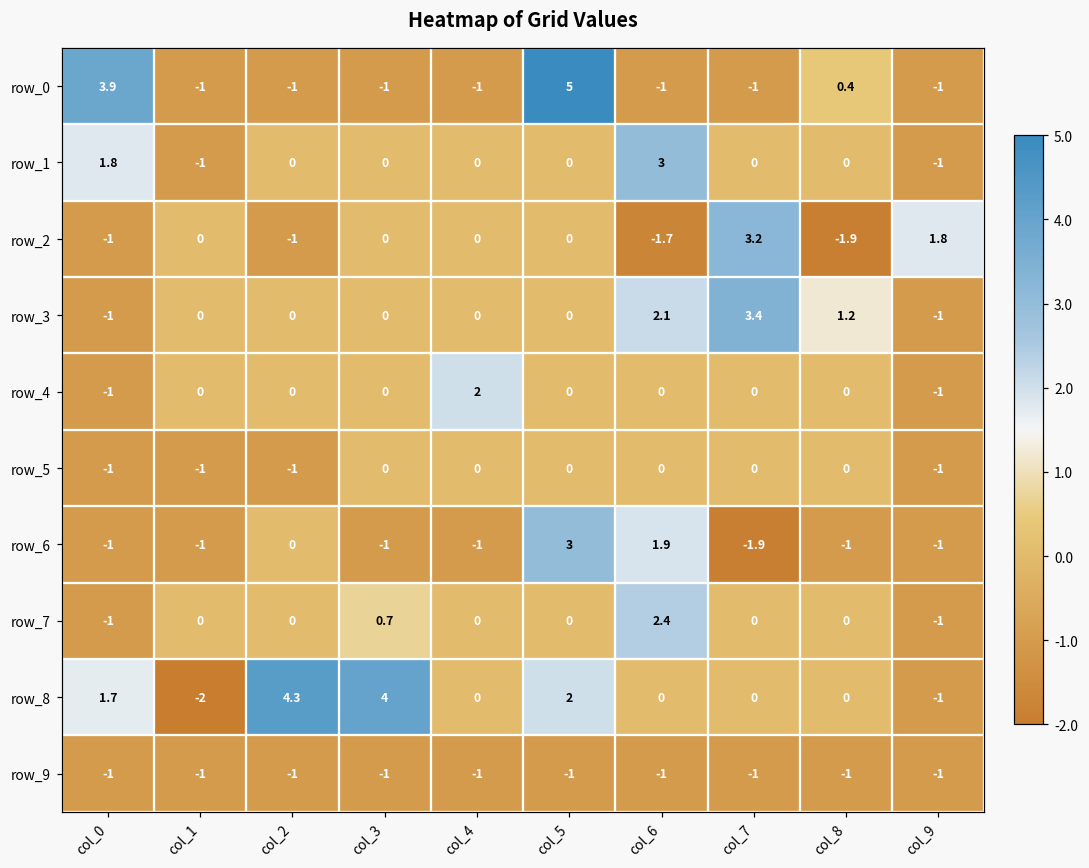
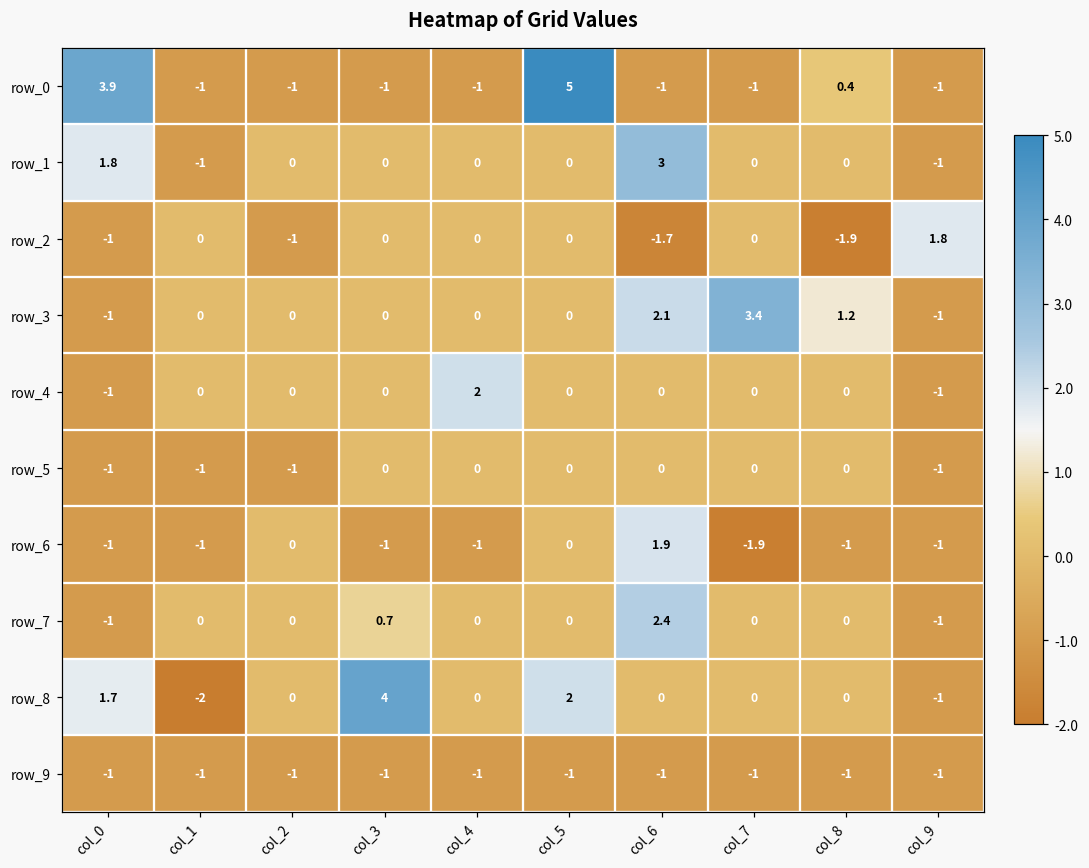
row_2, col_7: 3.2 -> 0
row_6, col_5: 3 -> 0
row_8, col_2: 4.3 -> 0
